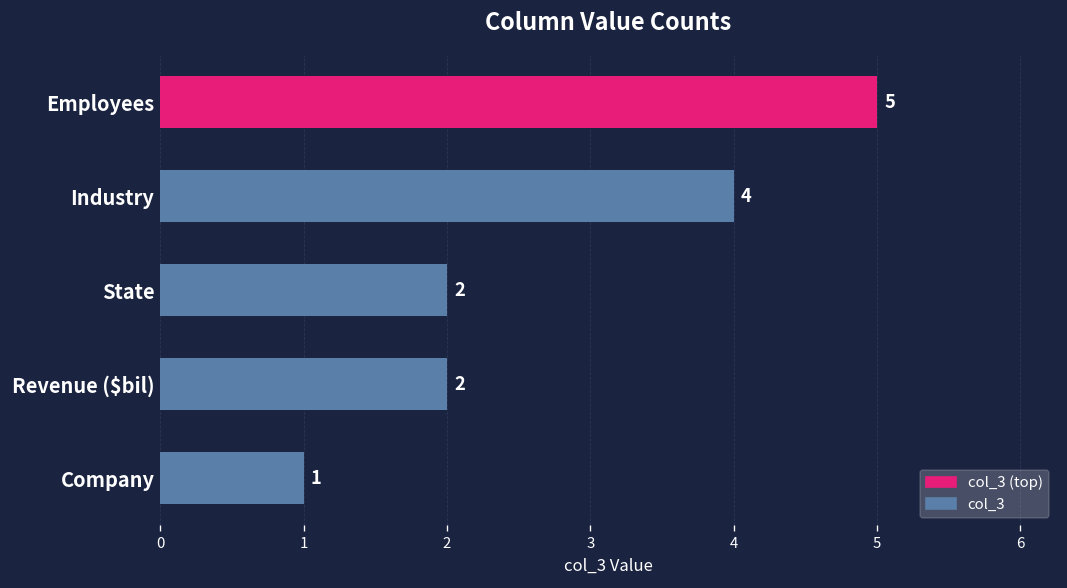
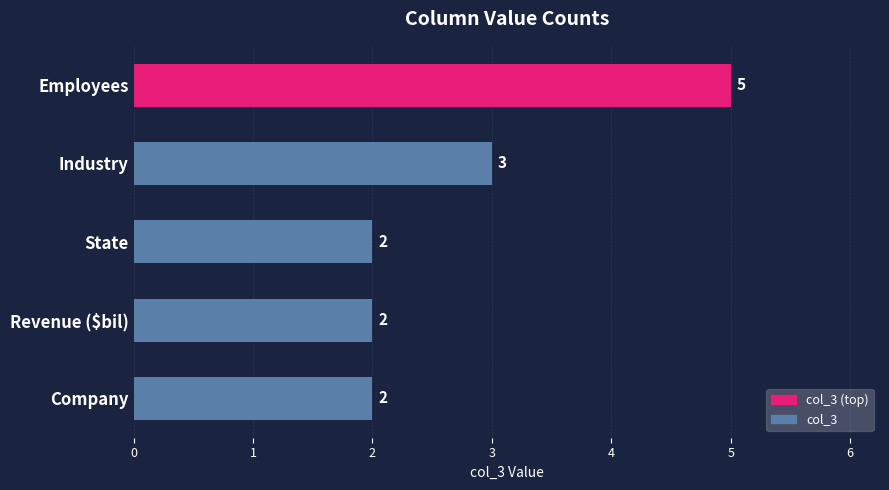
Industry: 4 -> 3
Company: 1 -> 2
